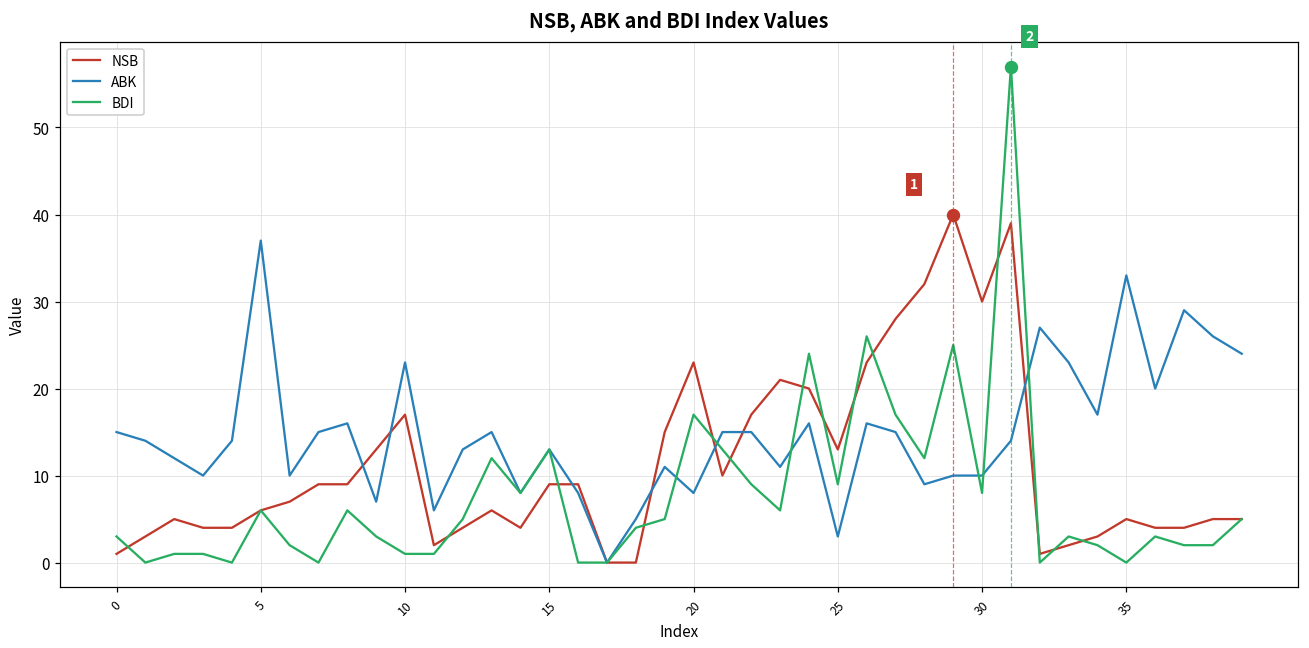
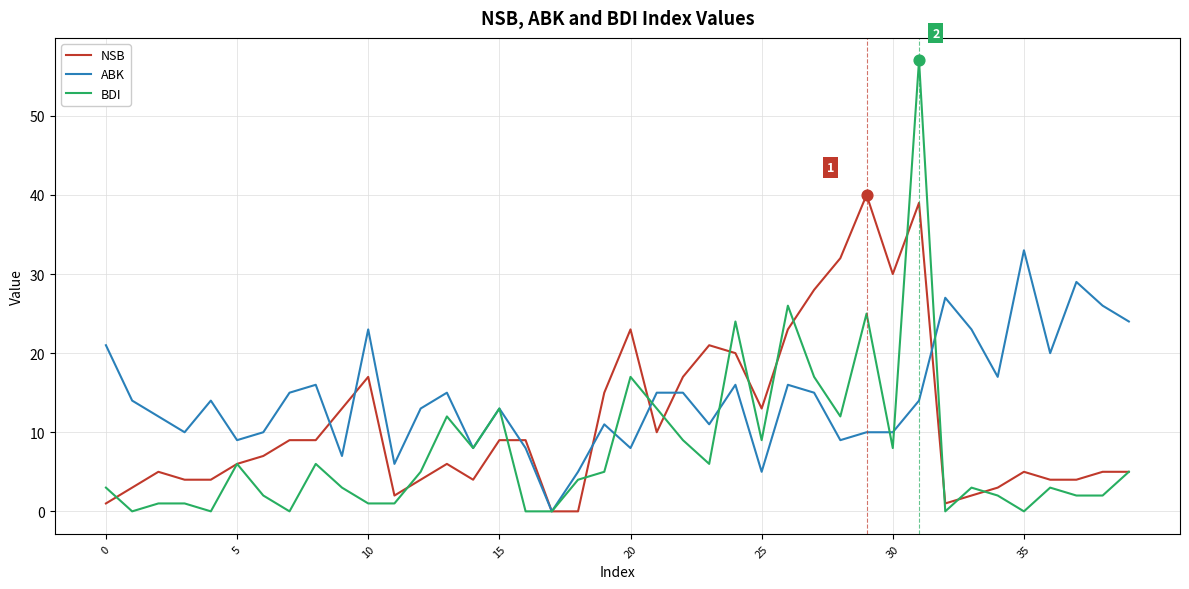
ABK, 0: 15 -> 21
ABK, 5: 37 -> 9
ABK, 25: 3 -> 5
